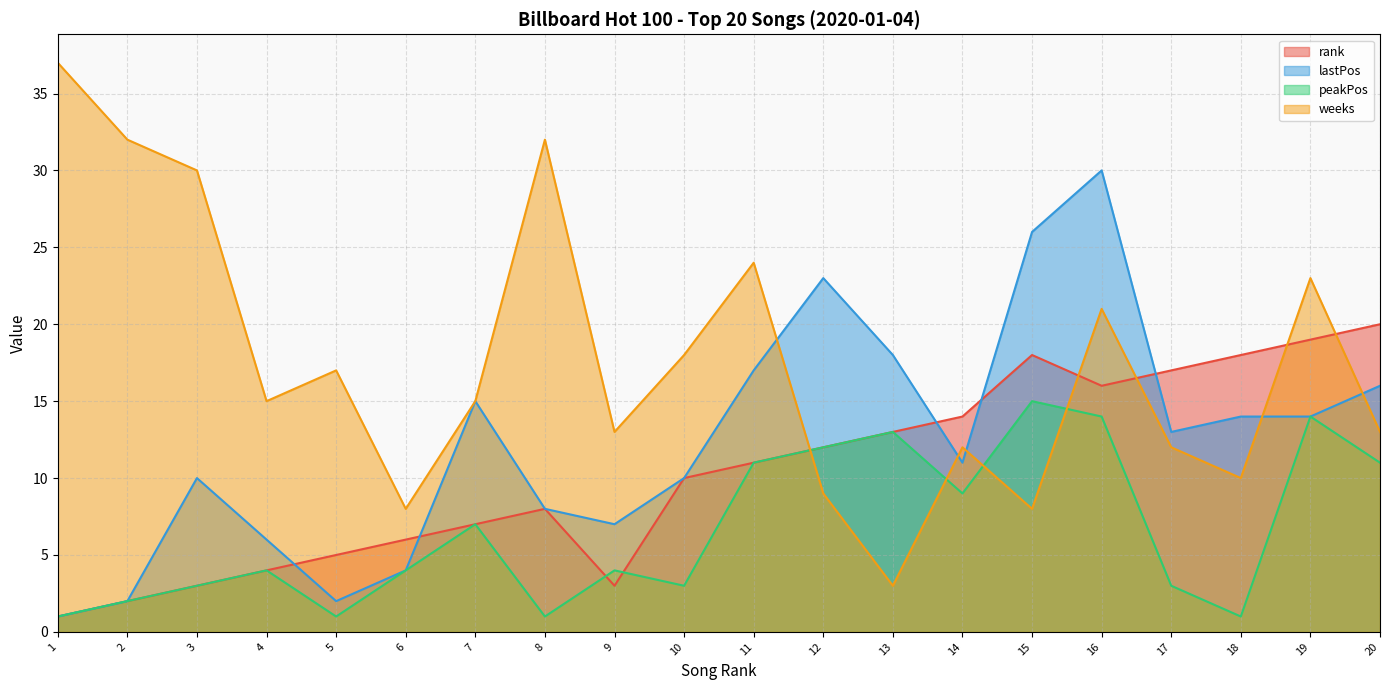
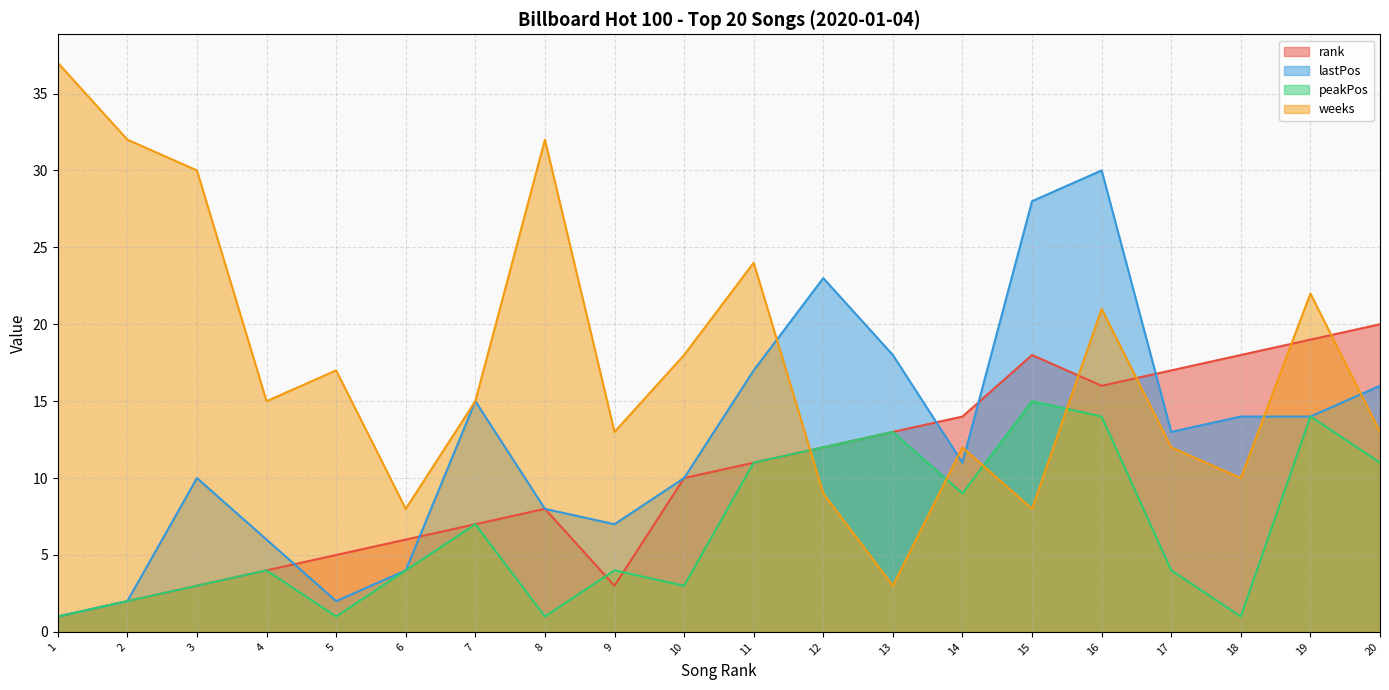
lastPos, 15: 26 -> 28
peakPos, 17: 3 -> 4
weeks, 19: 23 -> 22
